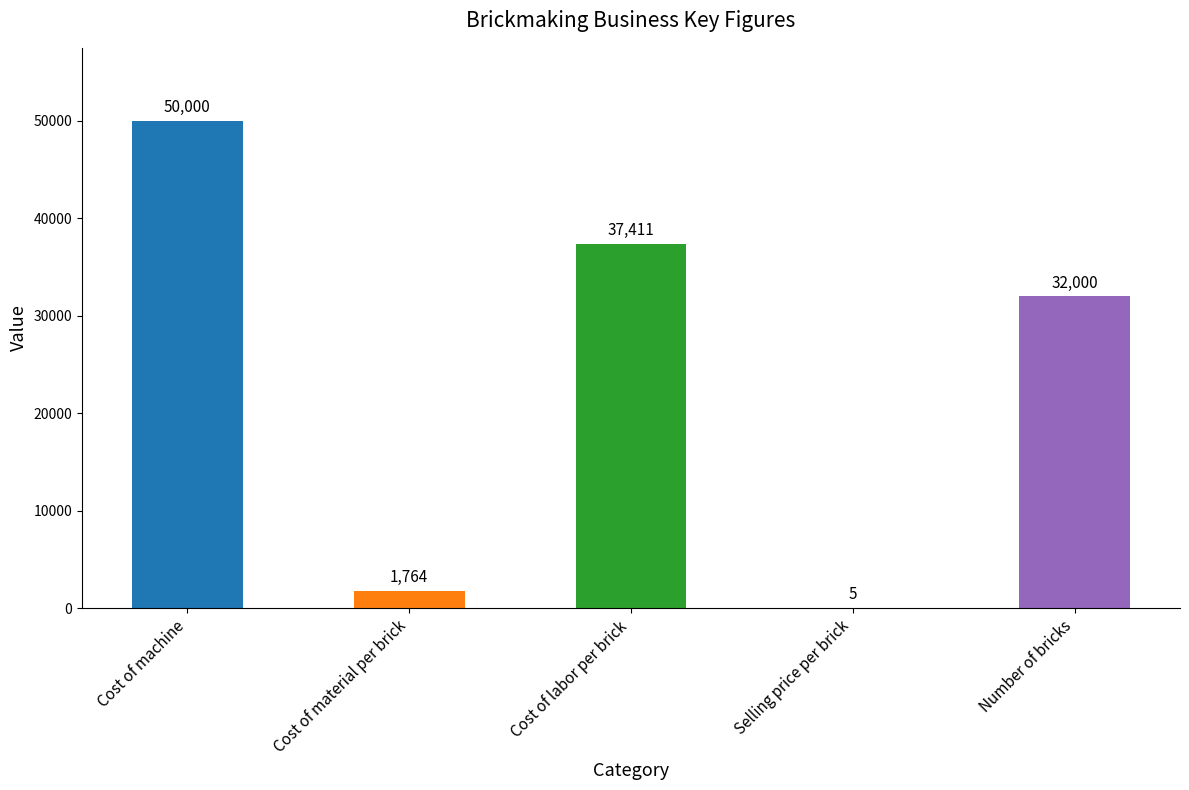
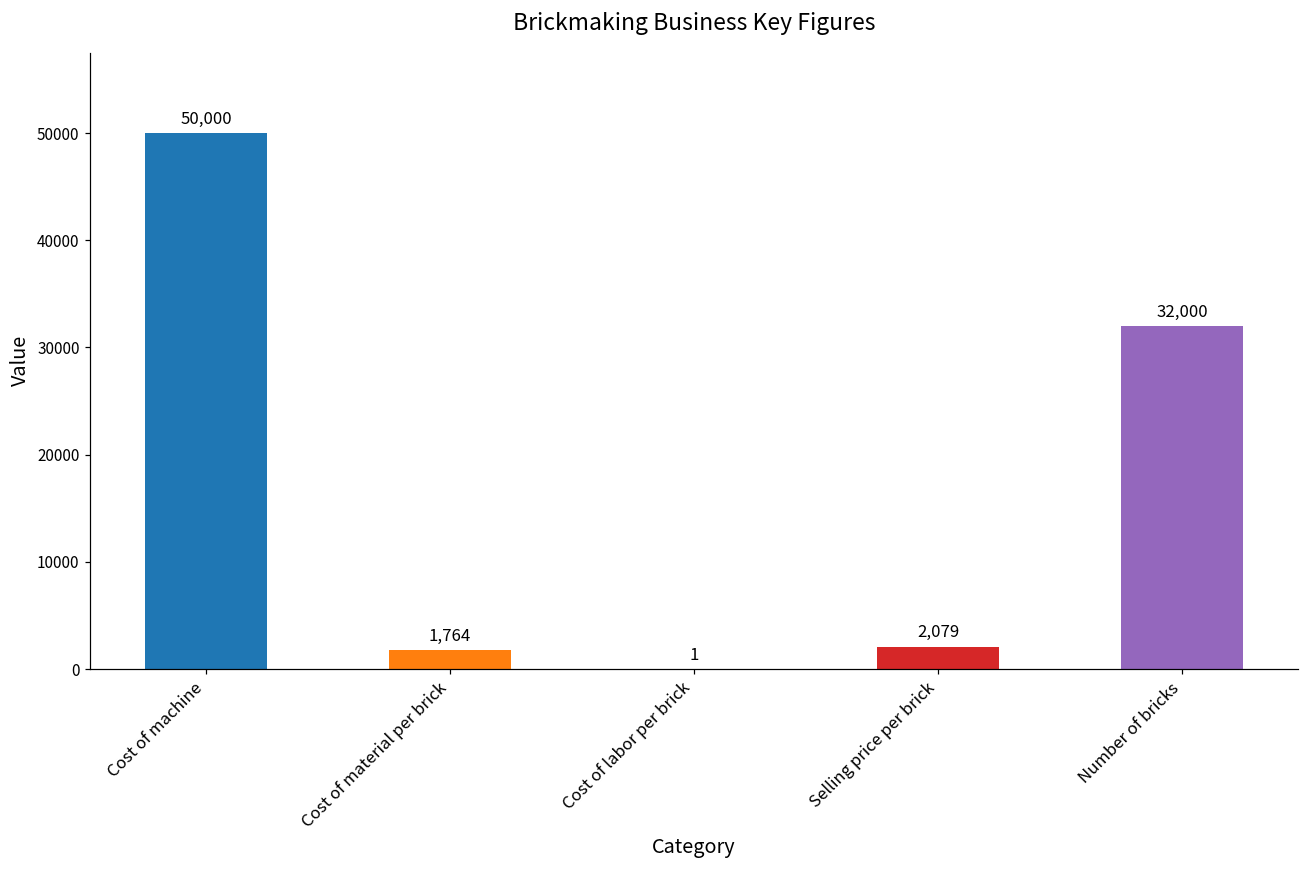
Cost of labor per brick: 37,411 -> 1
Selling price per brick: 5 -> 2,079
